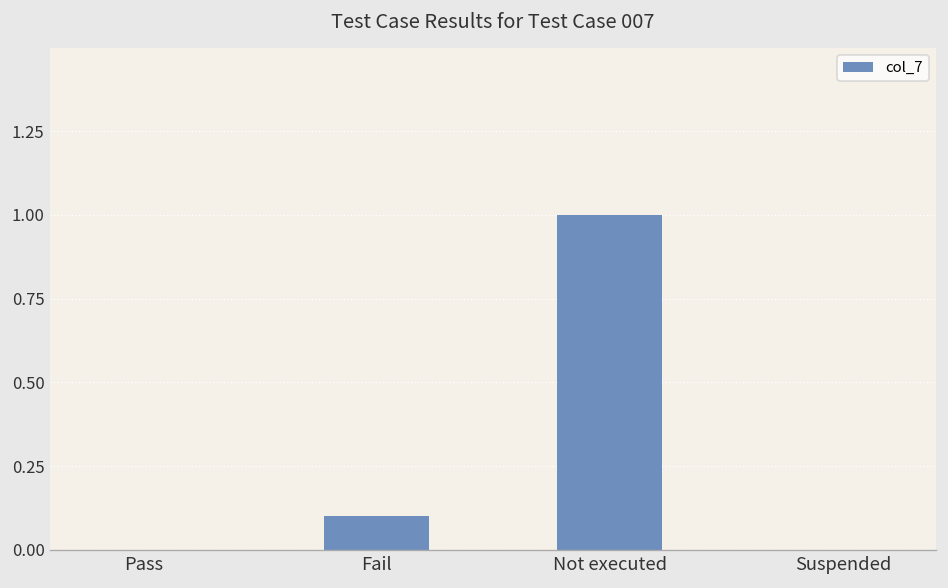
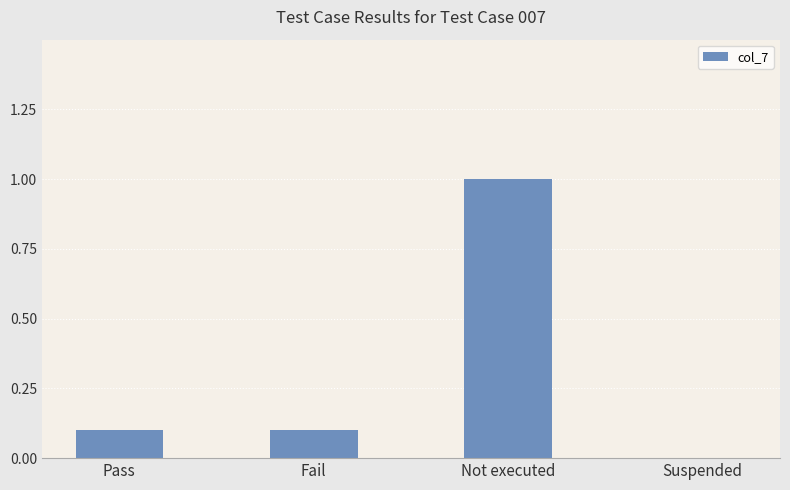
Pass: 0.0 -> 0.1
